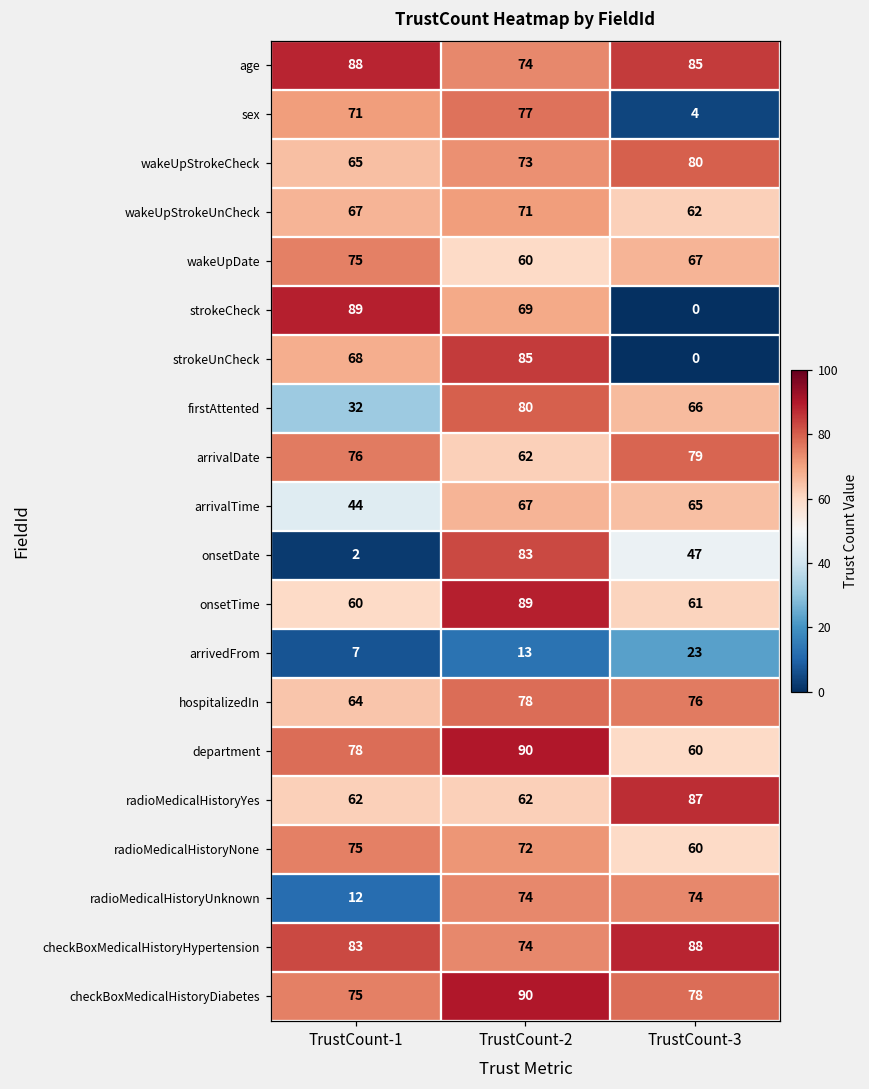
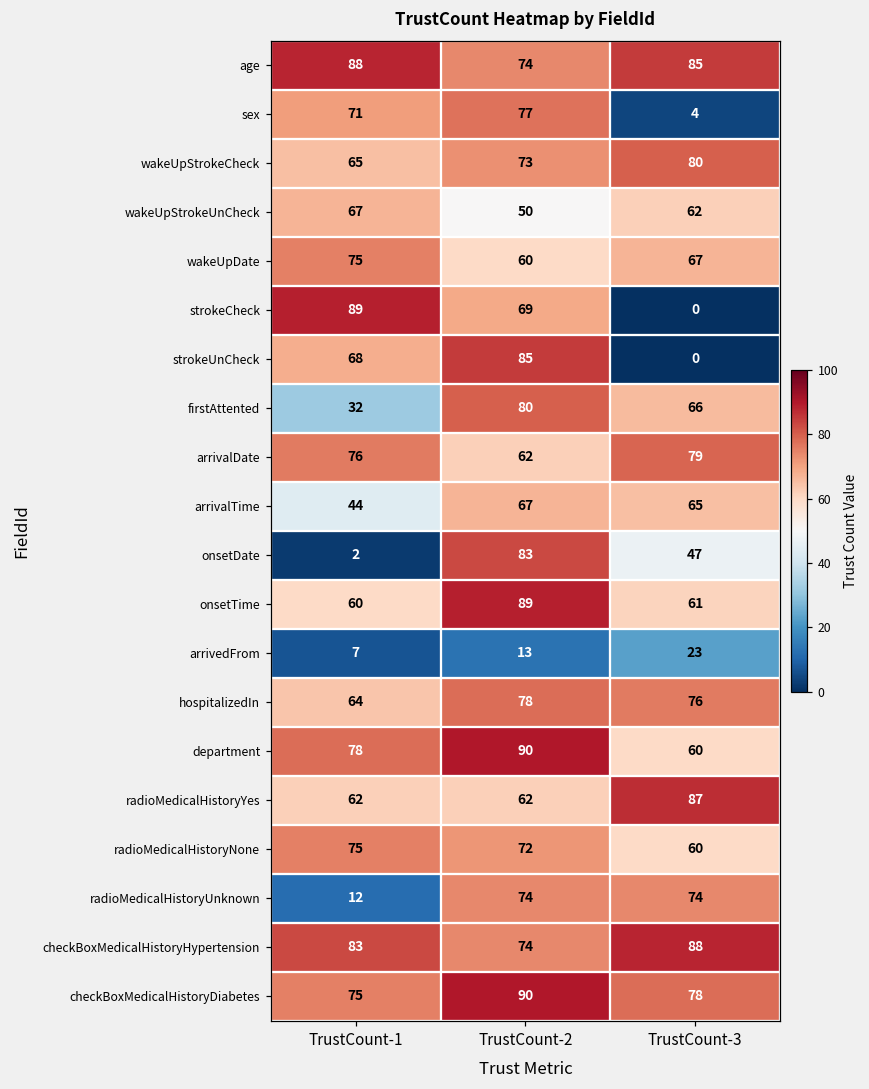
wakeUpStrokeUnCheck, TrustCount-2: 71 -> 50
